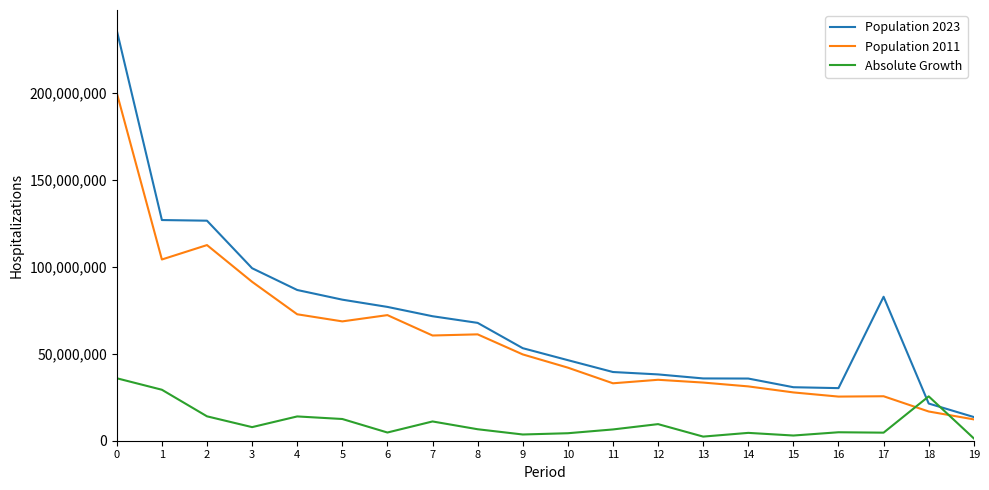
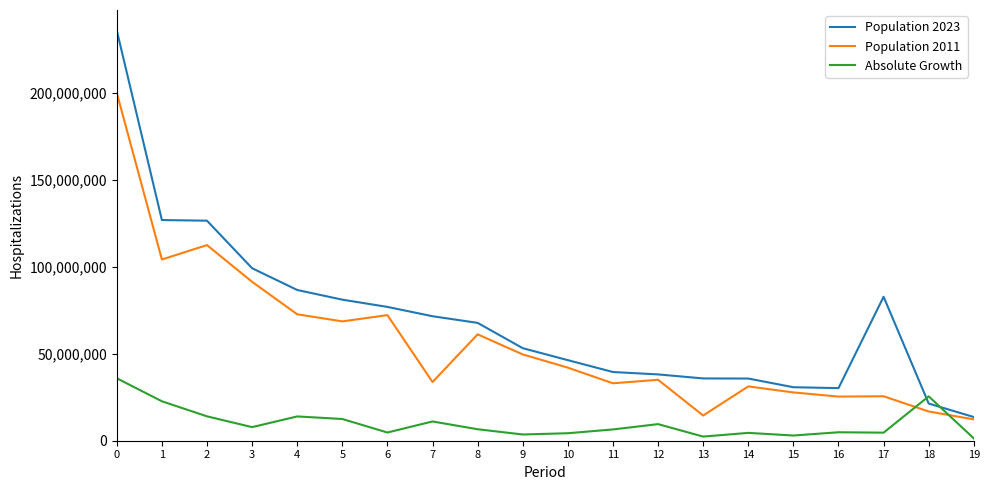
Absolute Growth, 1: 29,000,000 -> 23,000,000
Population 2011, 7: 60,000,000 -> 34,000,000
Population 2011, 13: 33,000,000 -> 14,000,000
